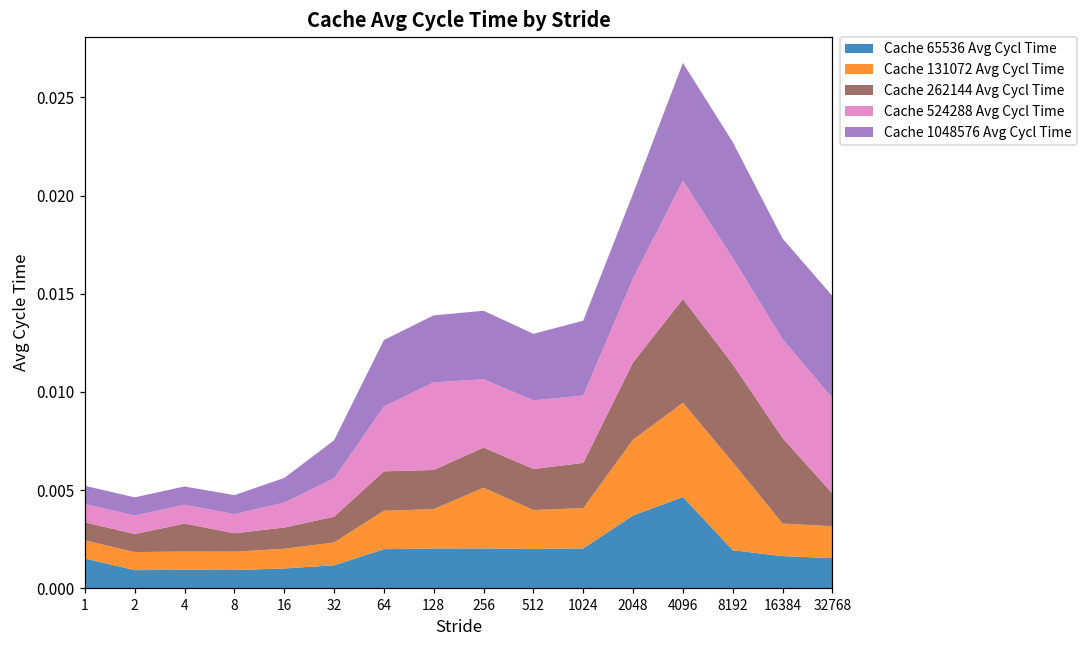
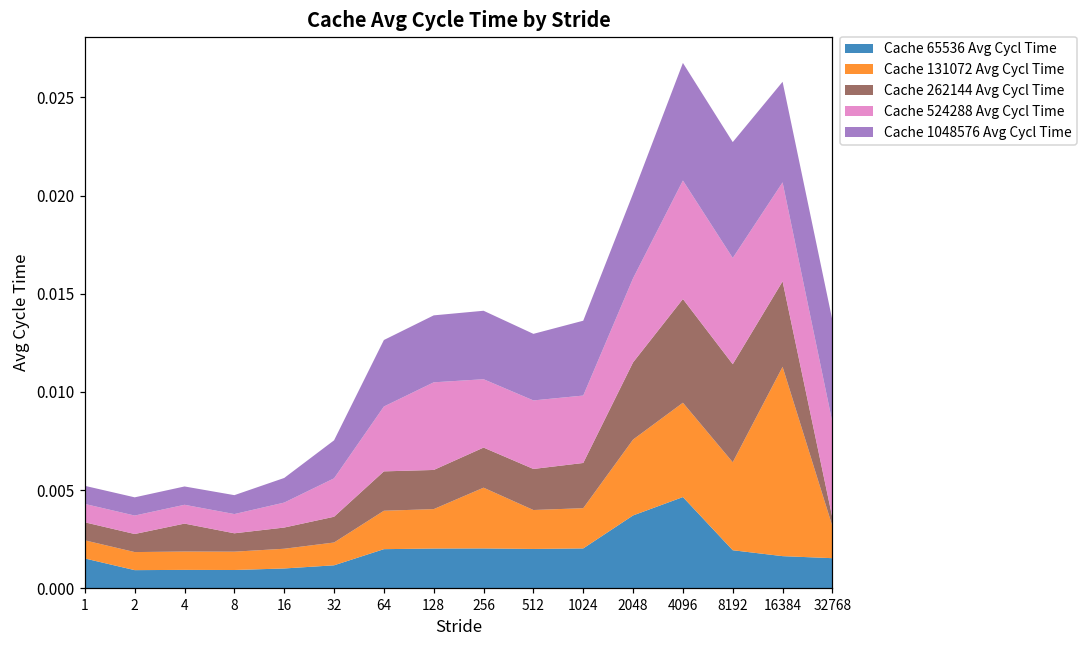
Cache 131072 Avg Cycl Time, 16384: 0.0017 -> 0.0096
Cache 262144 Avg Cycl Time, 32768: 0.0017 -> 0.0004
